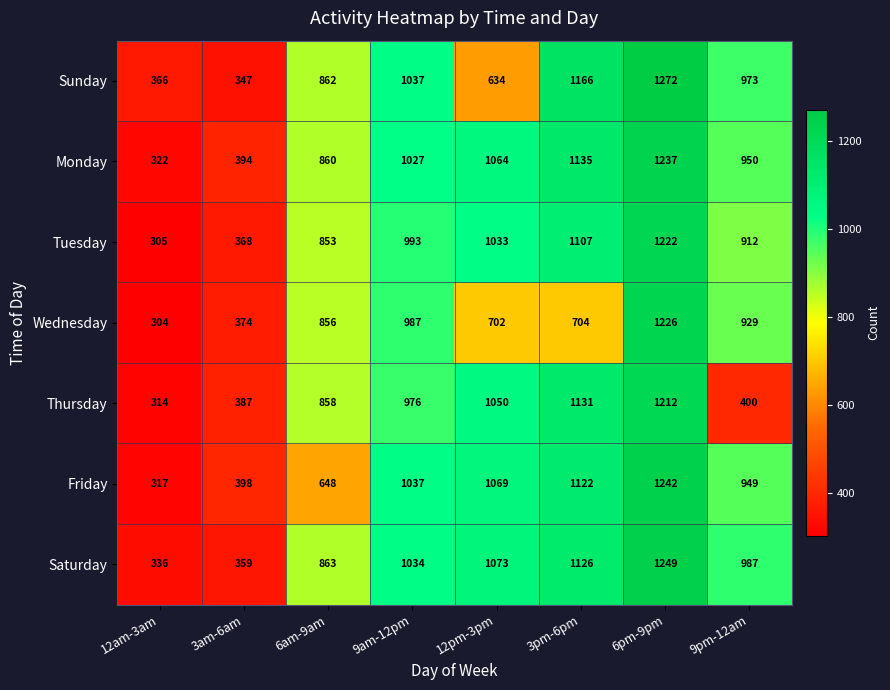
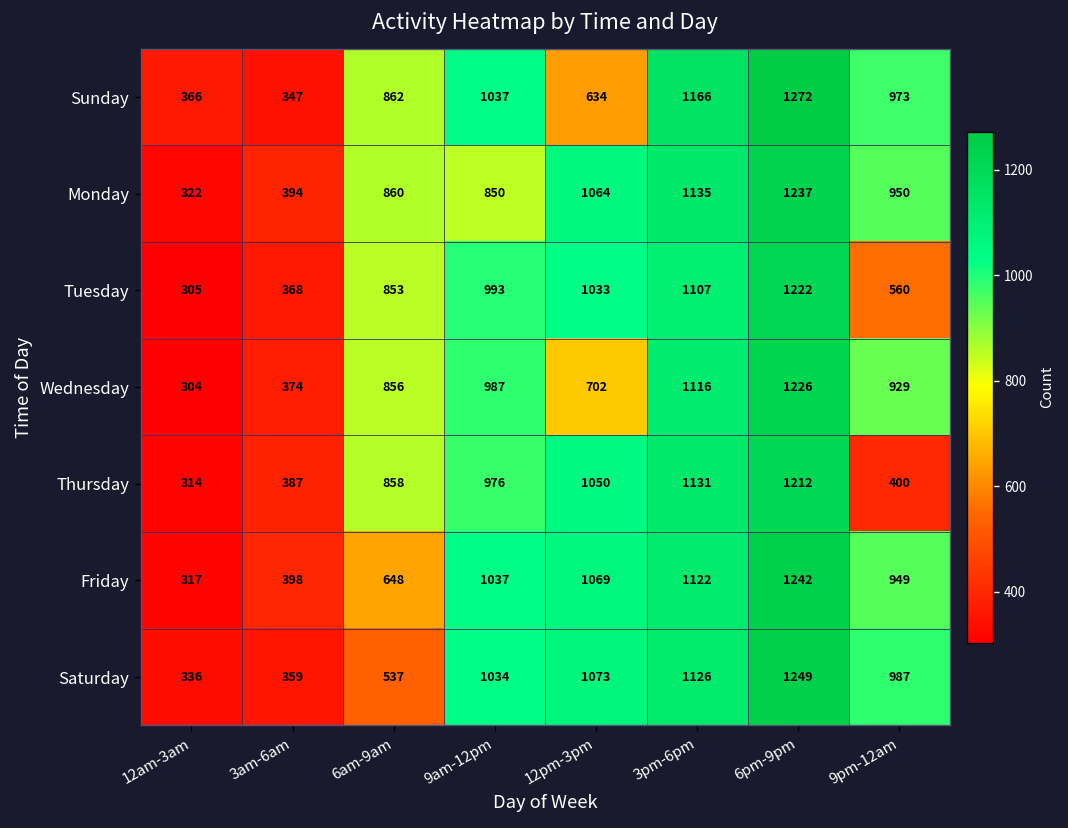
Monday, 9am-12pm: 1027 -> 850
Tuesday, 9pm-12am: 912 -> 560
Wednesday, 3pm-6pm: 704 -> 1116
Saturday, 6am-9am: 863 -> 537
